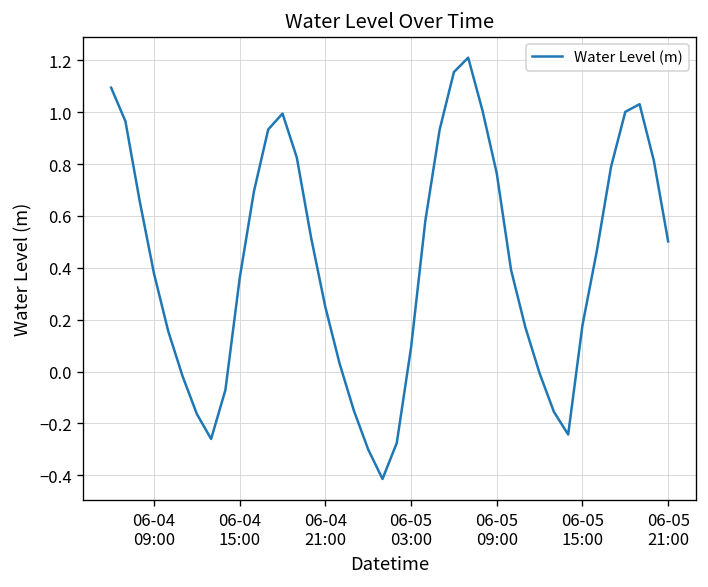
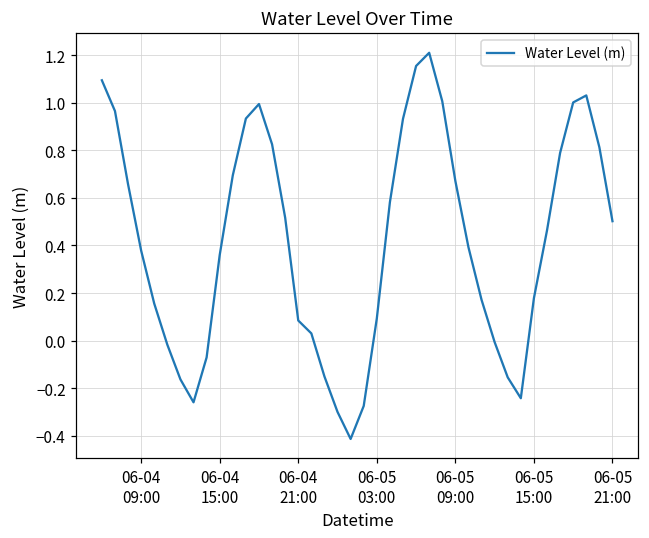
06-04 21:00: 0.25 -> 0.08
06-05 09:00: 0.76 -> 0.67
